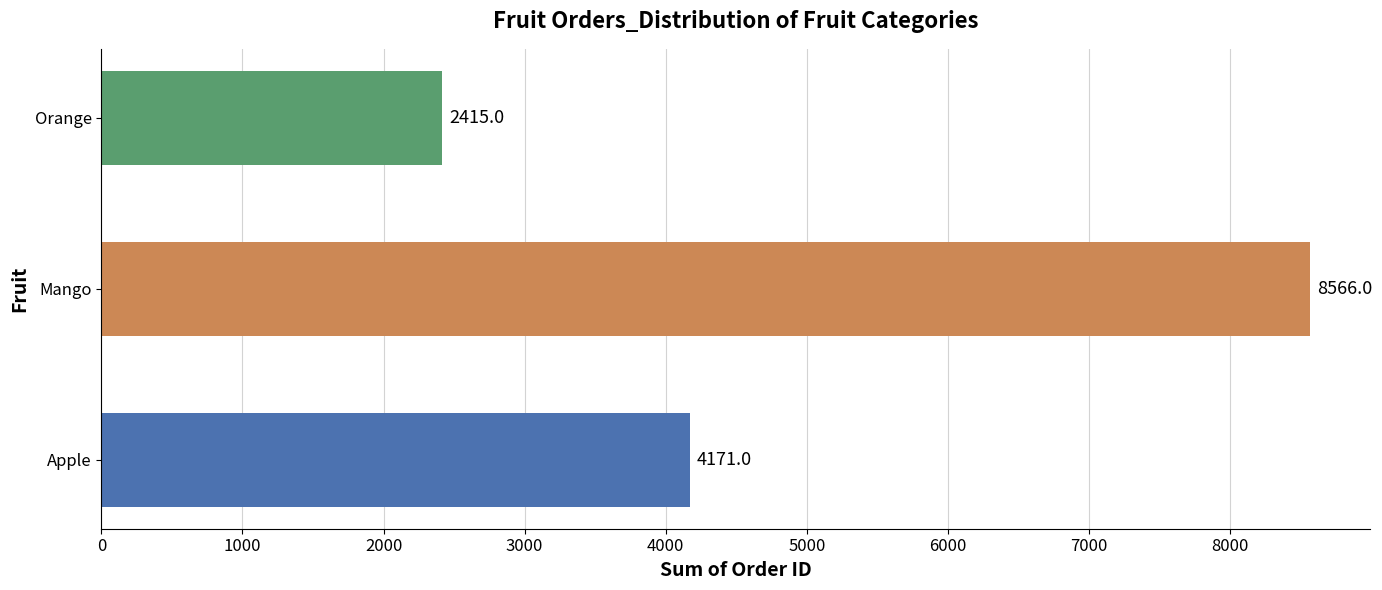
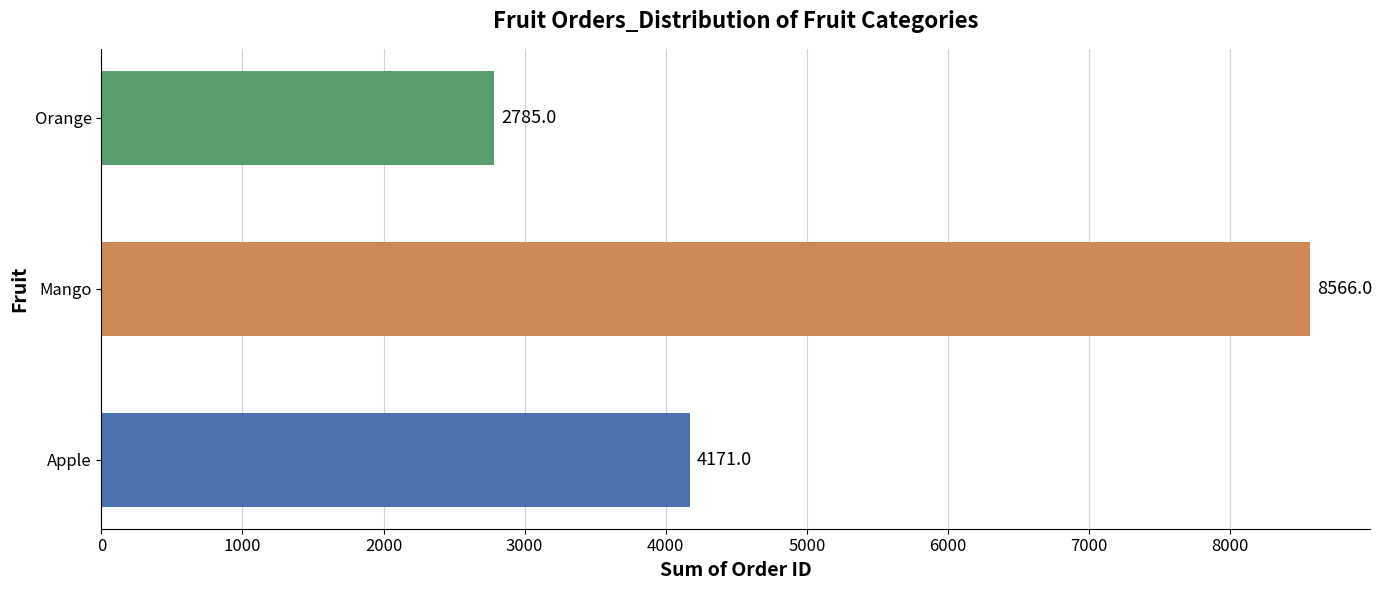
Orange: 2415.0 -> 2785.0
